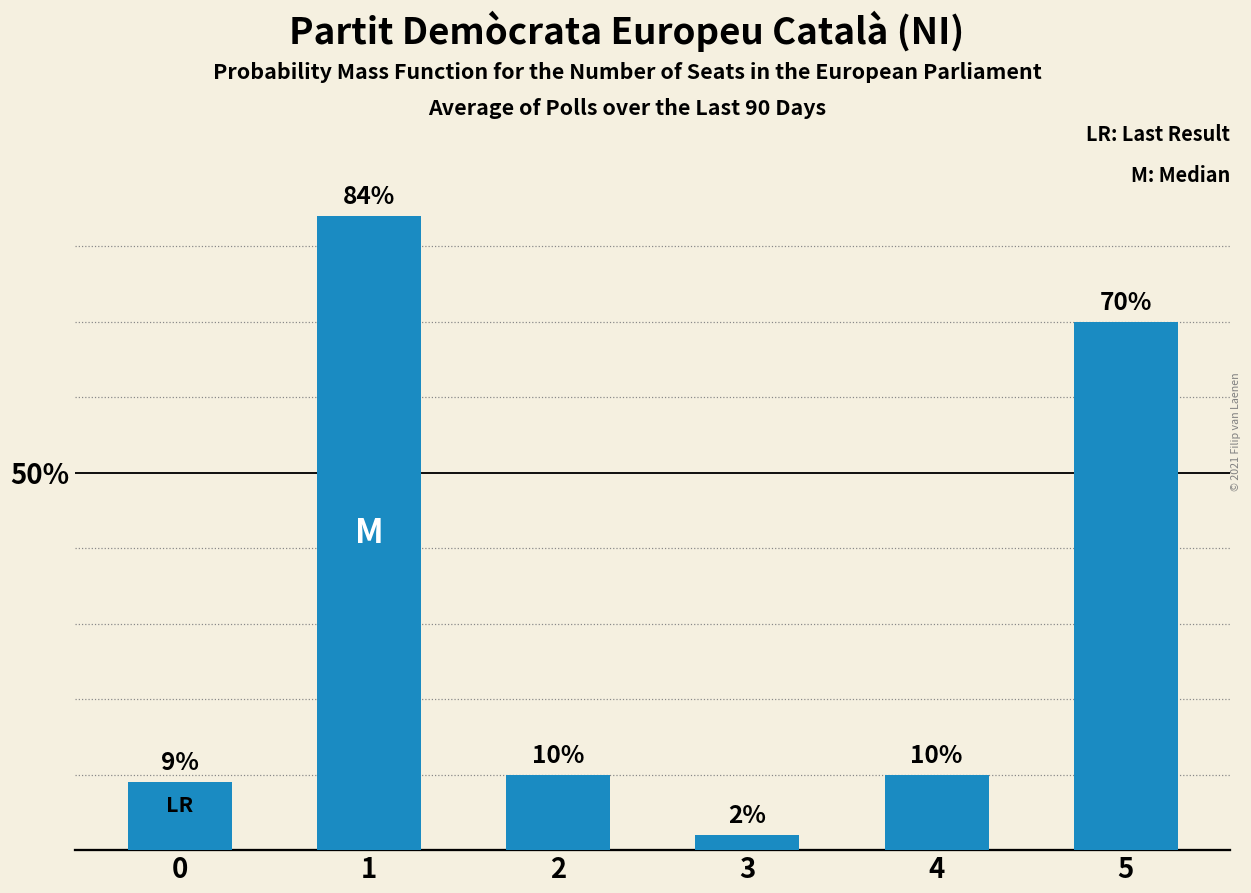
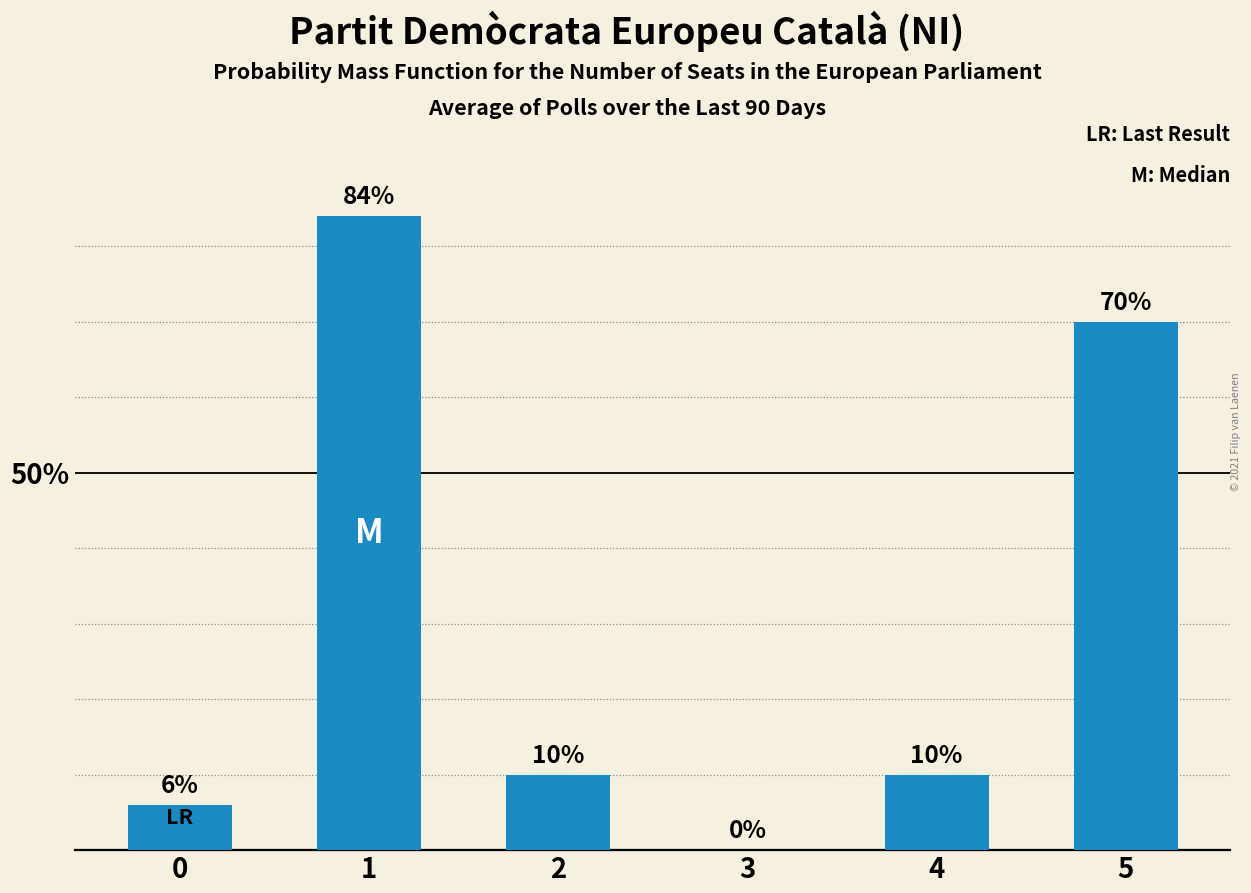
0: 9% -> 6%
3: 2% -> 0%
